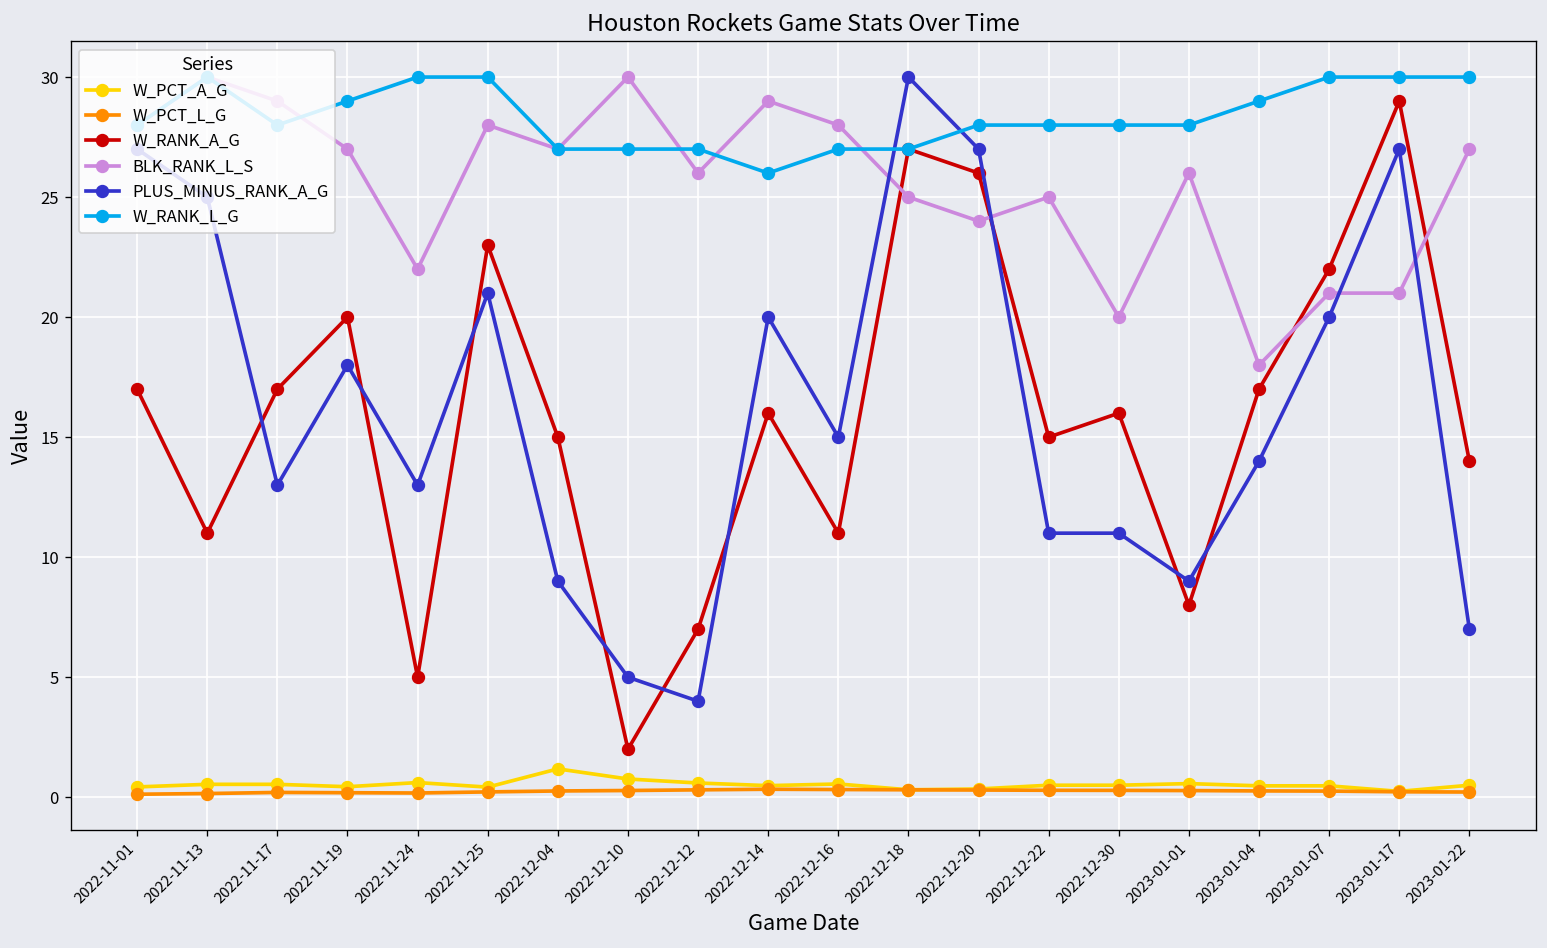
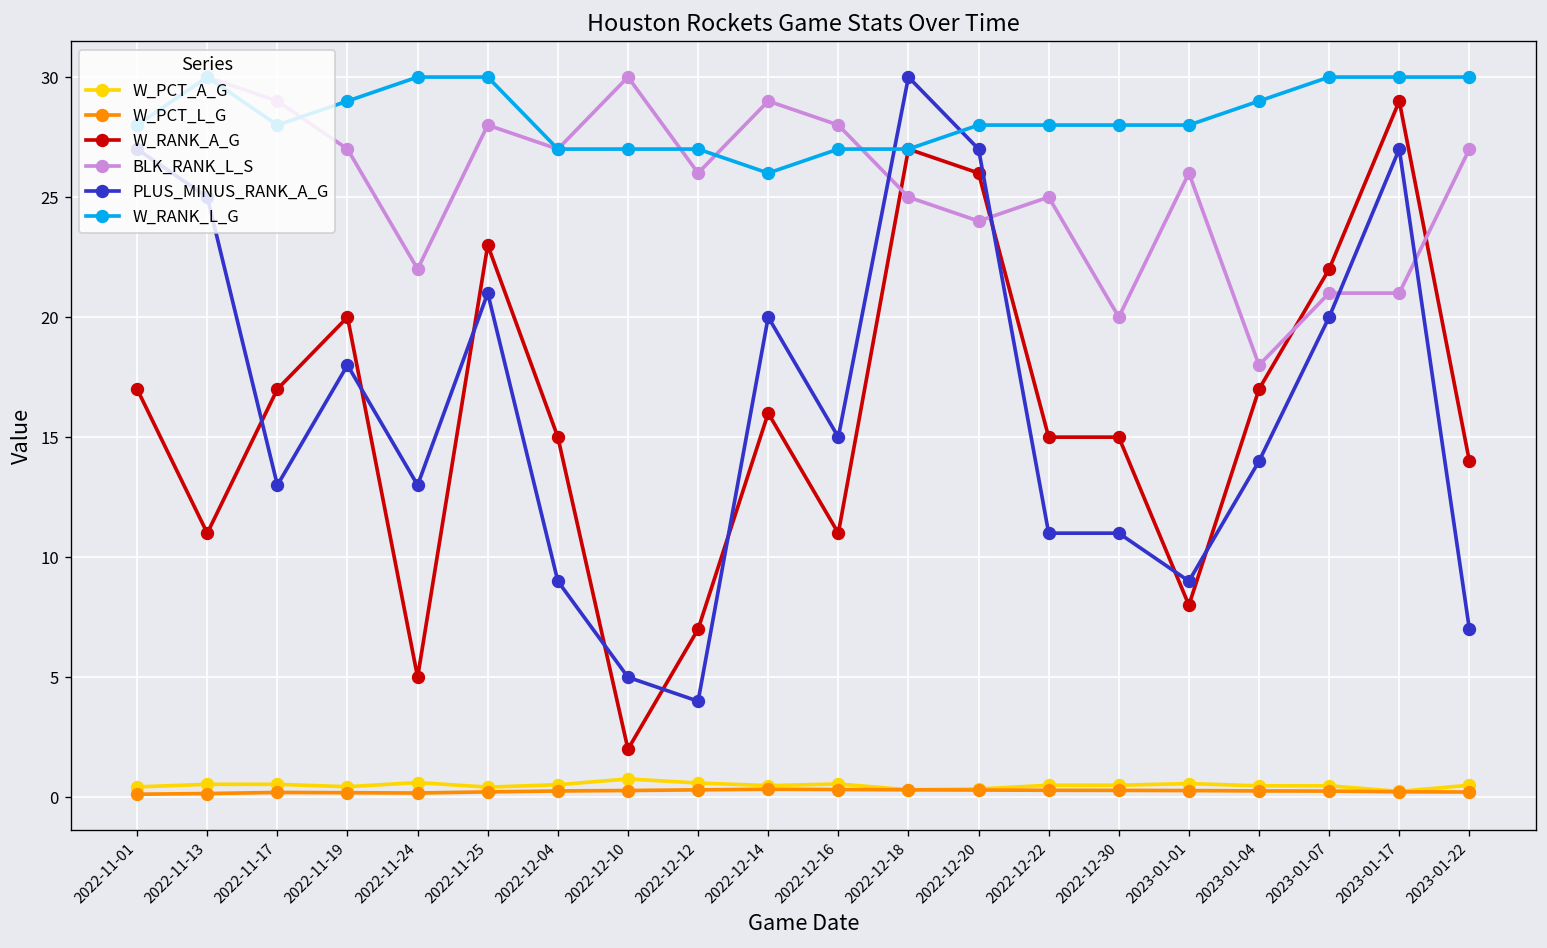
W_PCT_A_G, 2022-12-04: 1.2 -> 0.5
W_RANK_A_G, 2022-12-30: 16 -> 15
